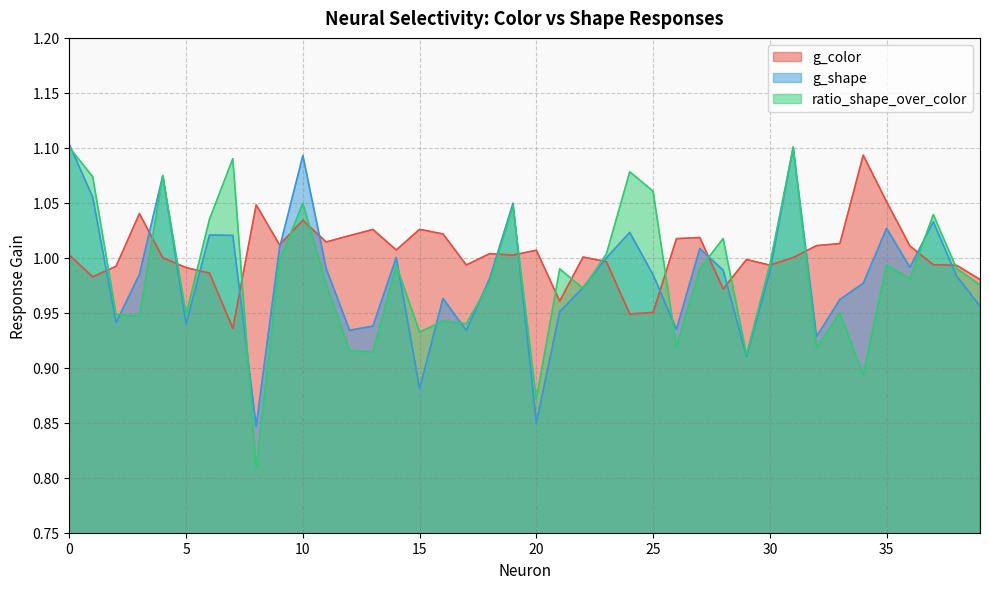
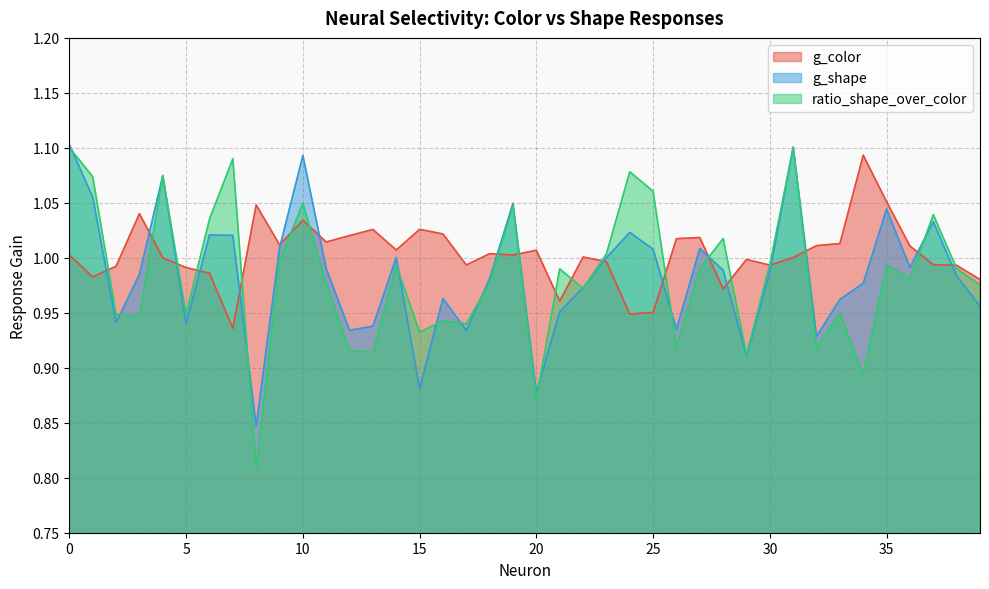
g_shape, 20: 0.850 -> 0.877
g_shape, 25: 0.985 -> 1.008
g_shape, 35: 1.027 -> 1.044
